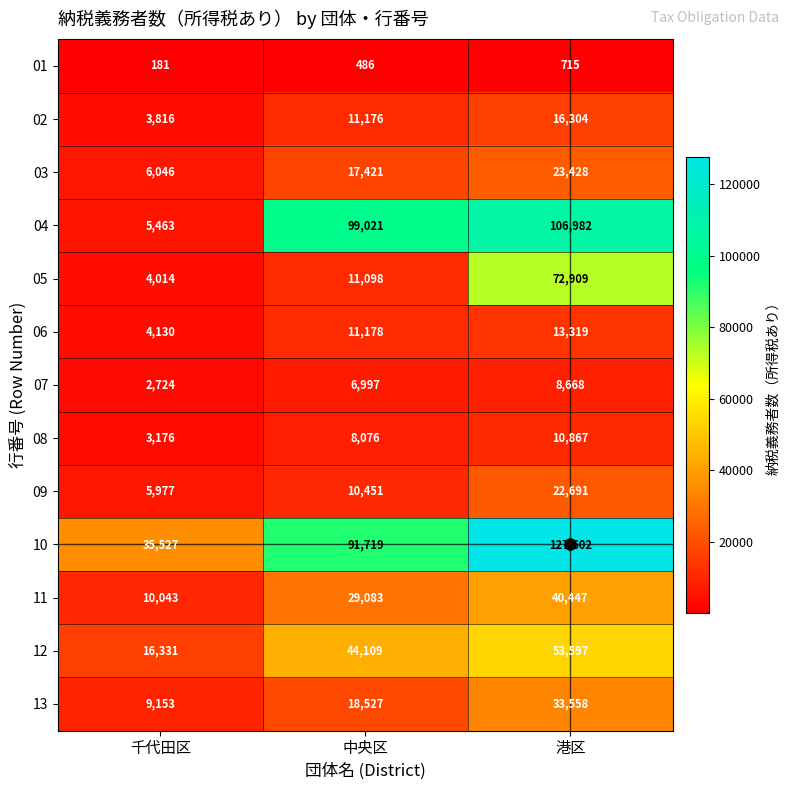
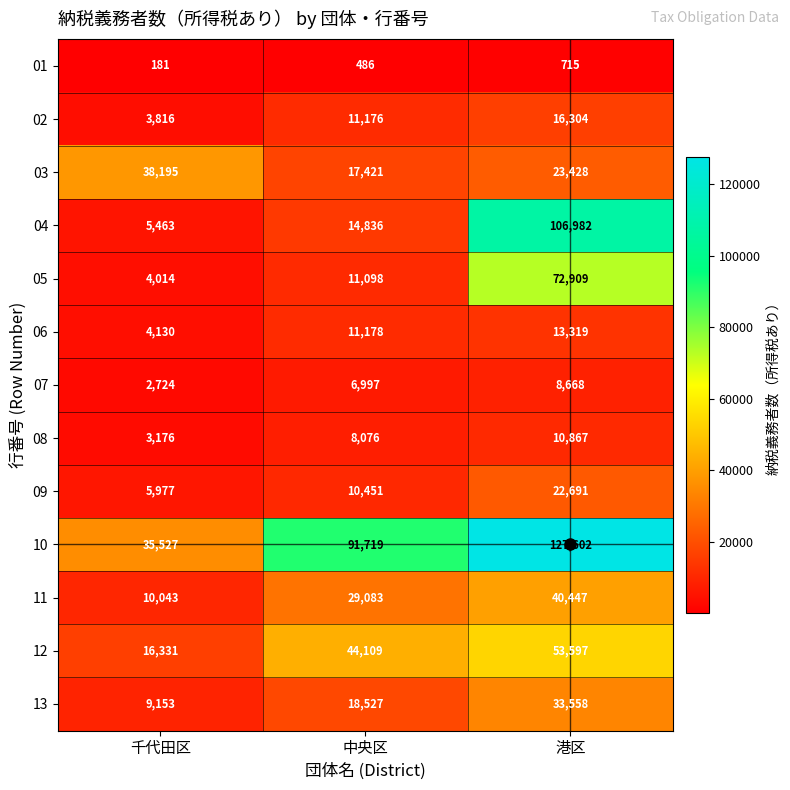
03, 千代田区: 6,046 -> 38,195
04, 中央区: 99,021 -> 14,836
